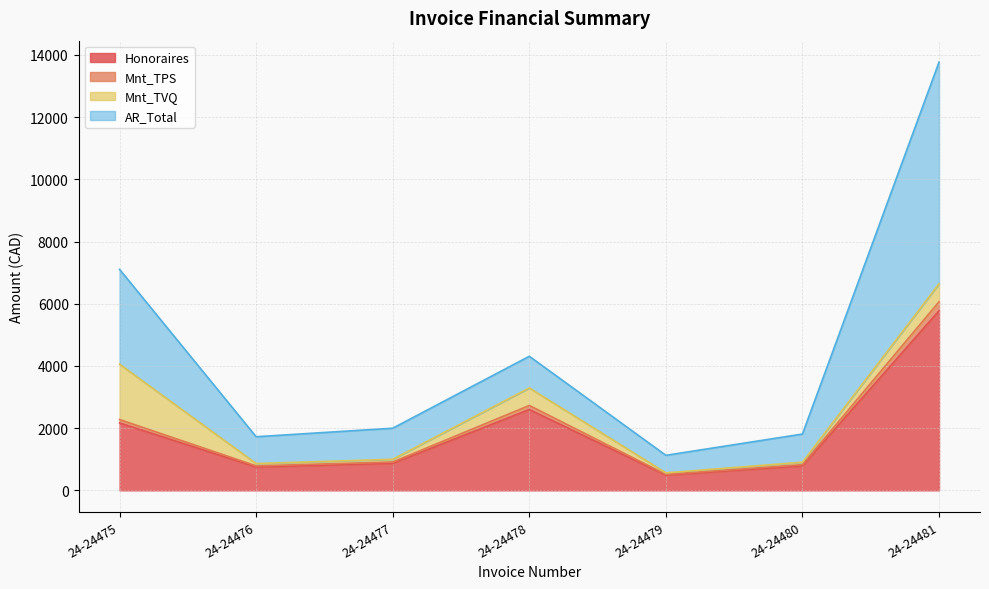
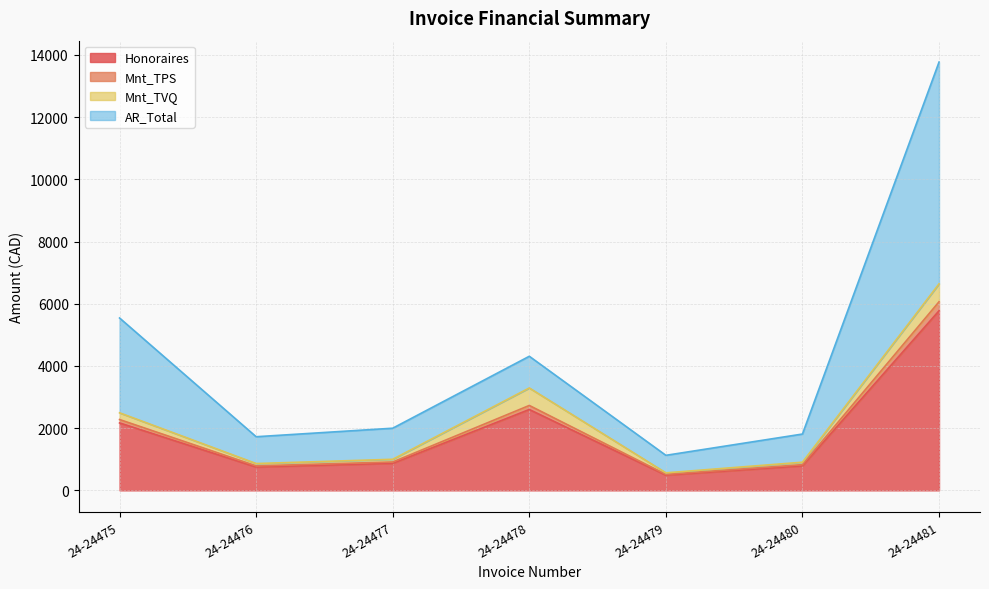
Mnt_TVQ, 24-24475: 1800 -> 200
